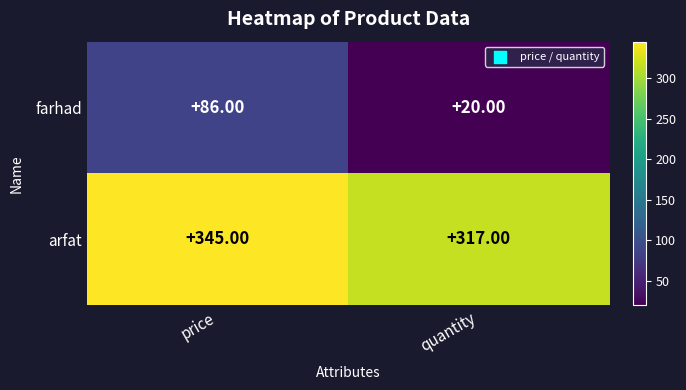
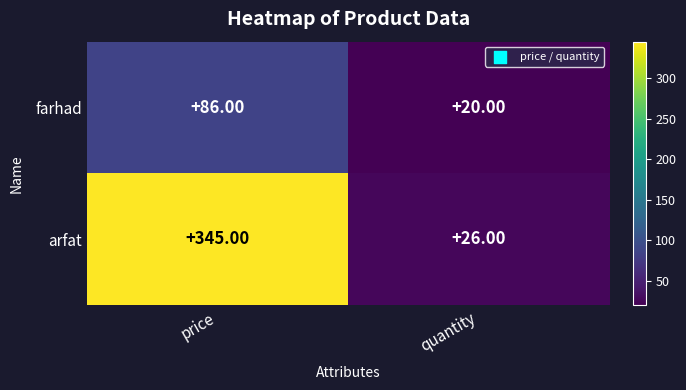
arfat, quantity: +317.00 -> +26.00
